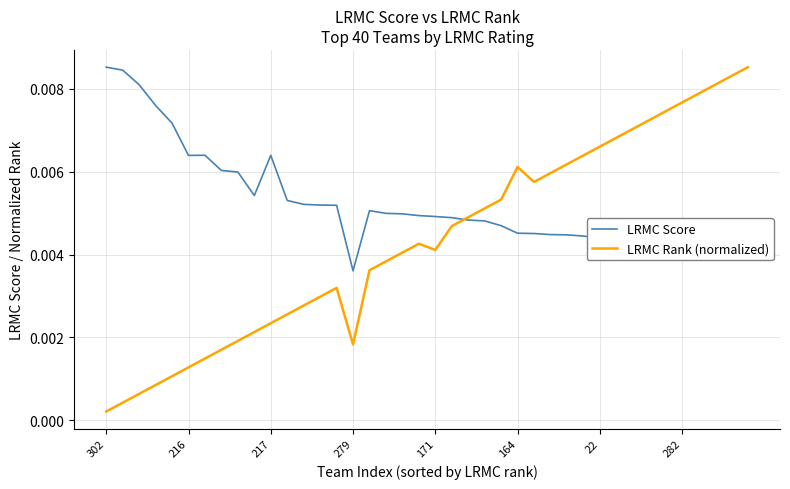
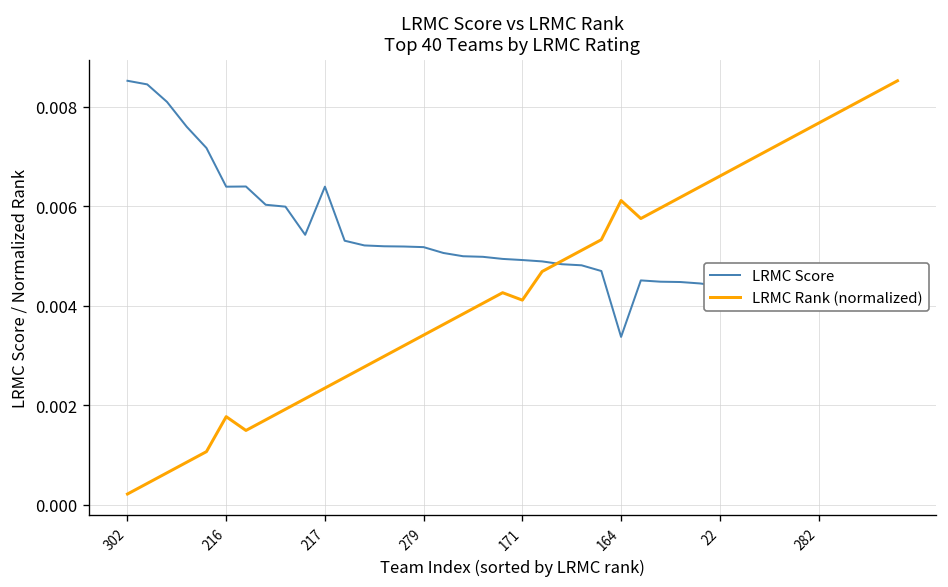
LRMC Rank (normalized), 216: 0.0013 -> 0.0018
LRMC Score, 279: 0.0036 -> 0.0052
LRMC Rank (normalized), 279: 0.0018 -> 0.0034
LRMC Score, 164: 0.0045 -> 0.0034
